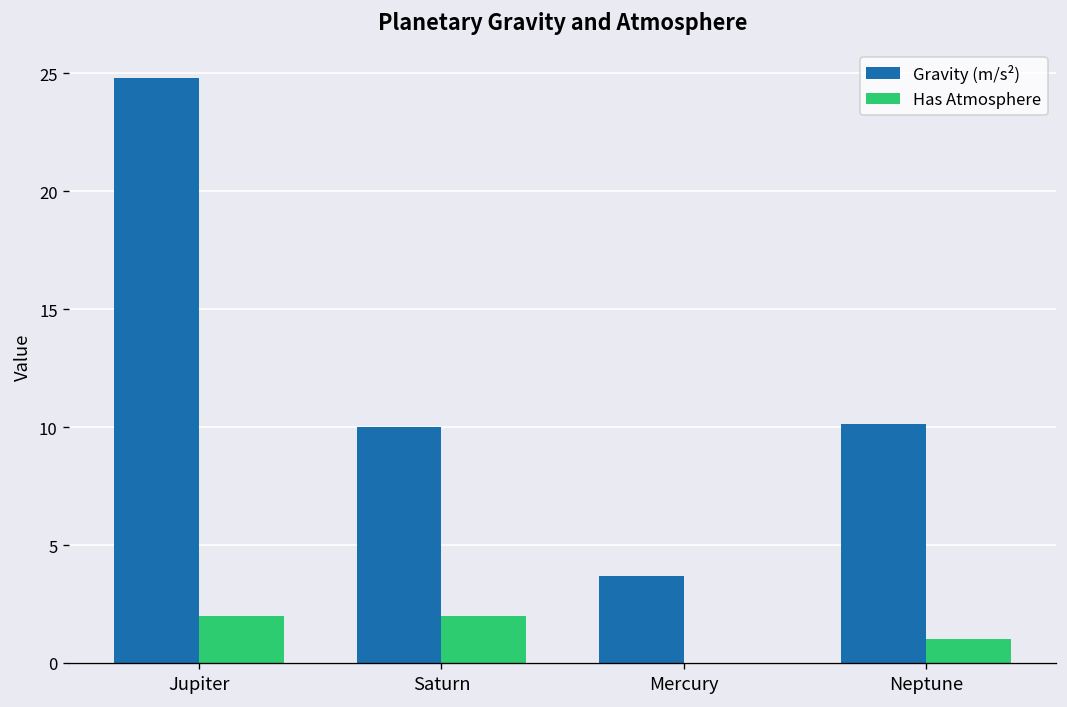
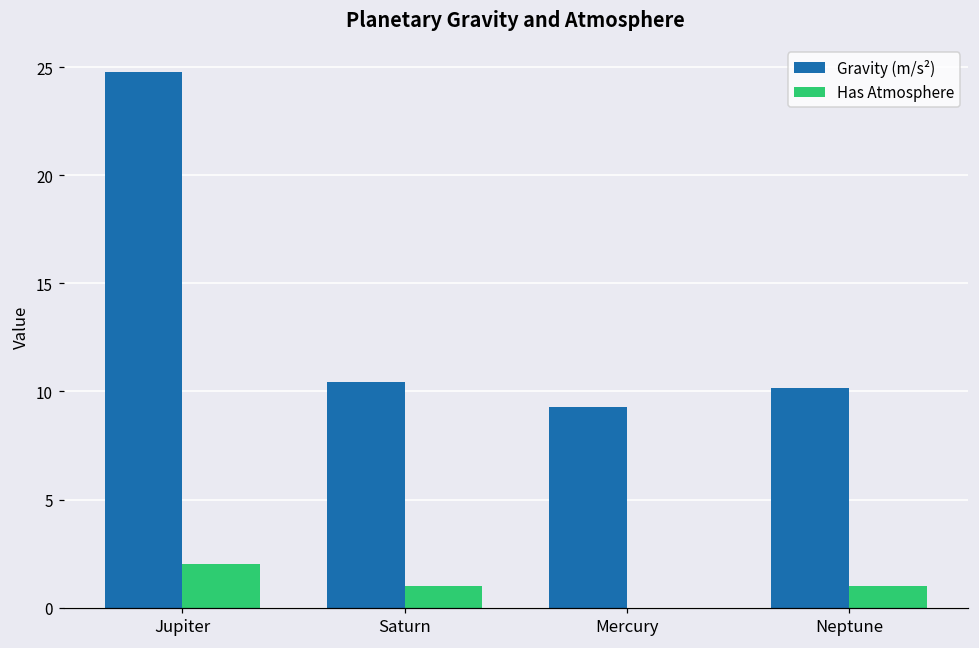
Gravity (m/s²), Saturn: 10.0 -> 10.4
Has Atmosphere, Saturn: 2 -> 1
Gravity (m/s²), Mercury: 3.7 -> 9.3
